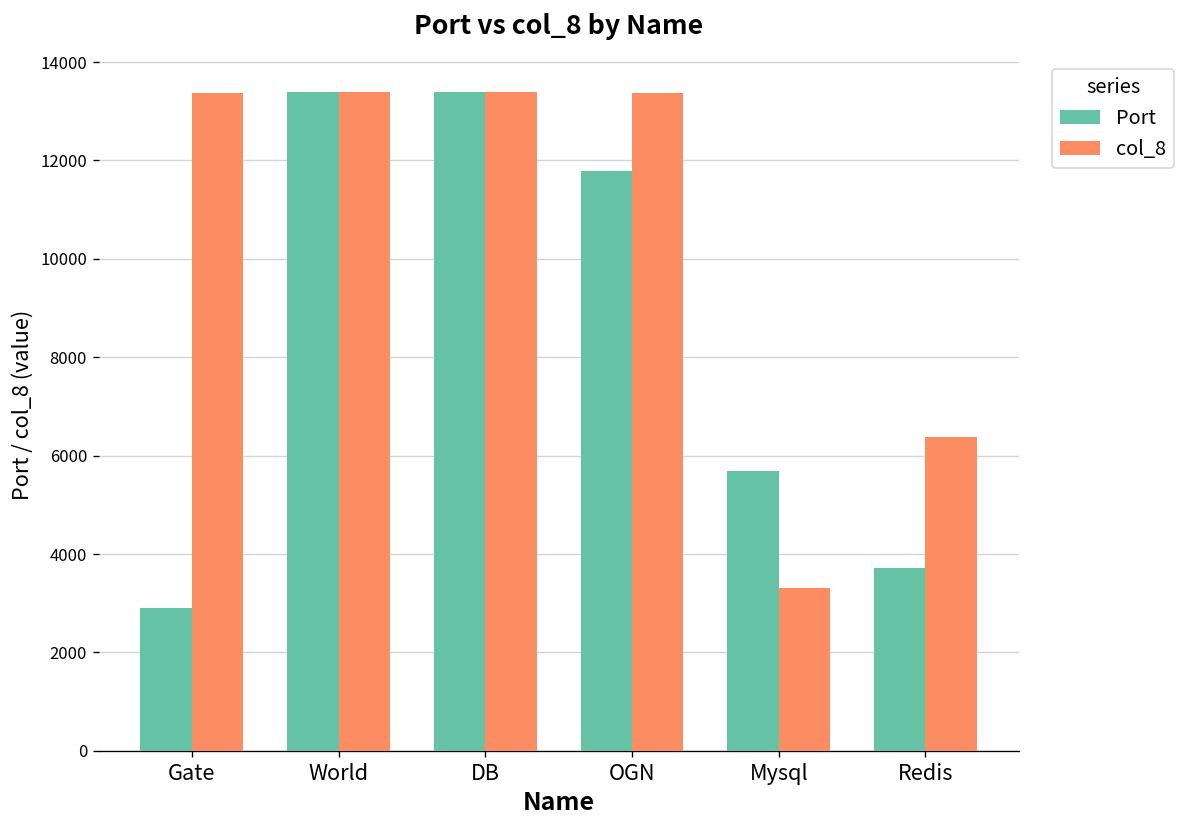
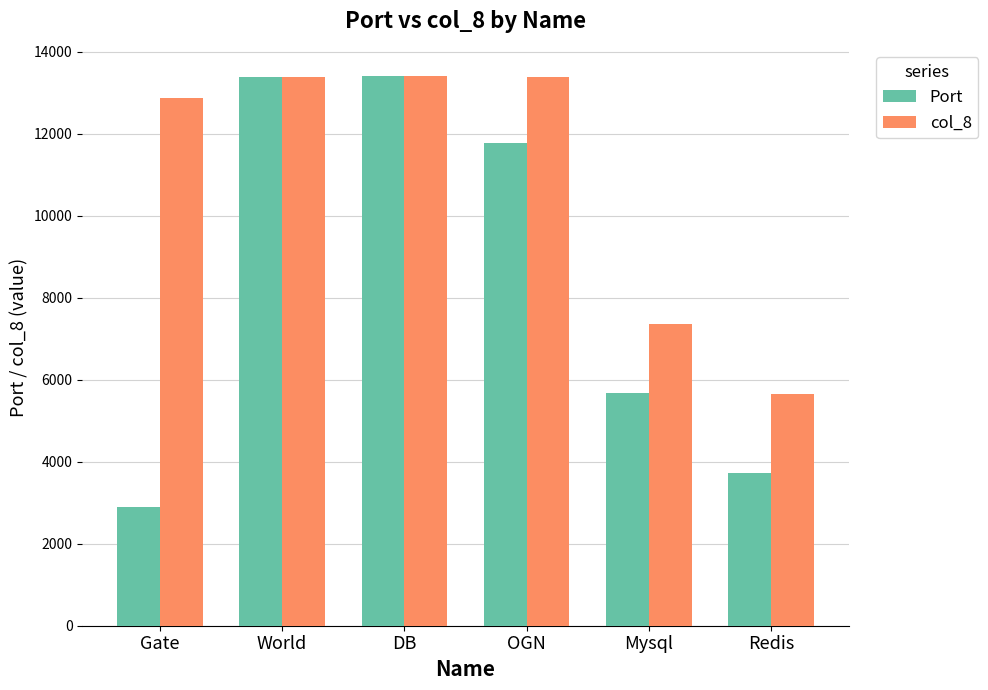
col_8, Gate: 13400 -> 12900
col_8, Mysql: 3300 -> 7400
col_8, Redis: 6400 -> 5600
